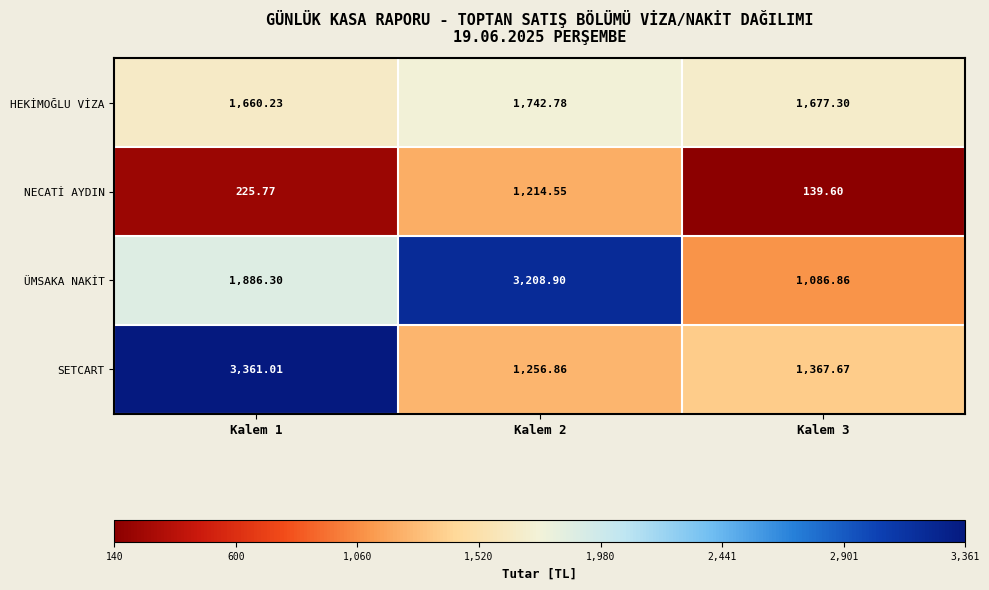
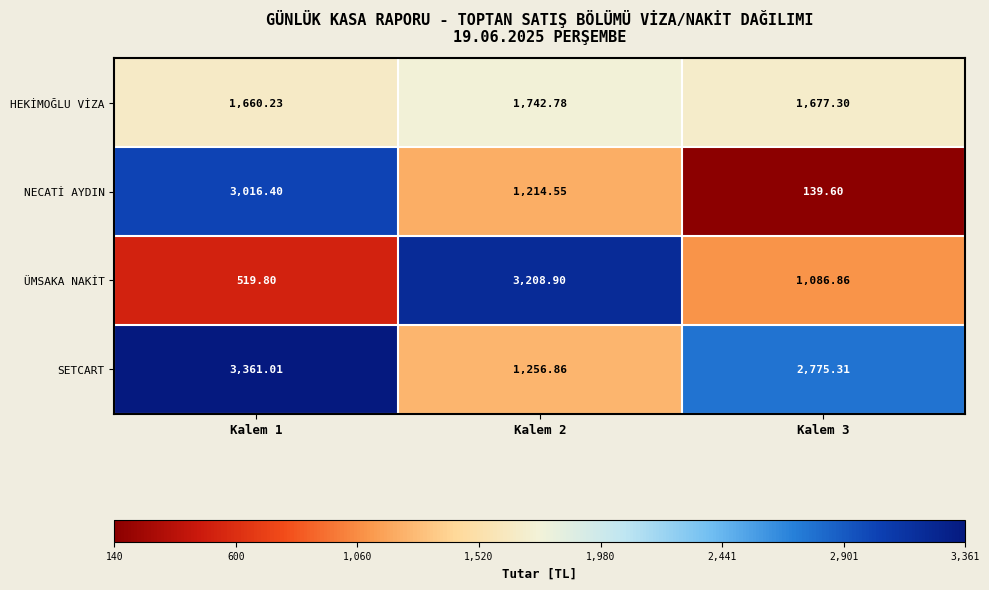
NECATİ AYDIN, Kalem 1: 225.77 -> 3,016.40
ÜMSAKA NAKİT, Kalem 1: 1,886.30 -> 519.80
SETCART, Kalem 3: 1,367.67 -> 2,775.31
